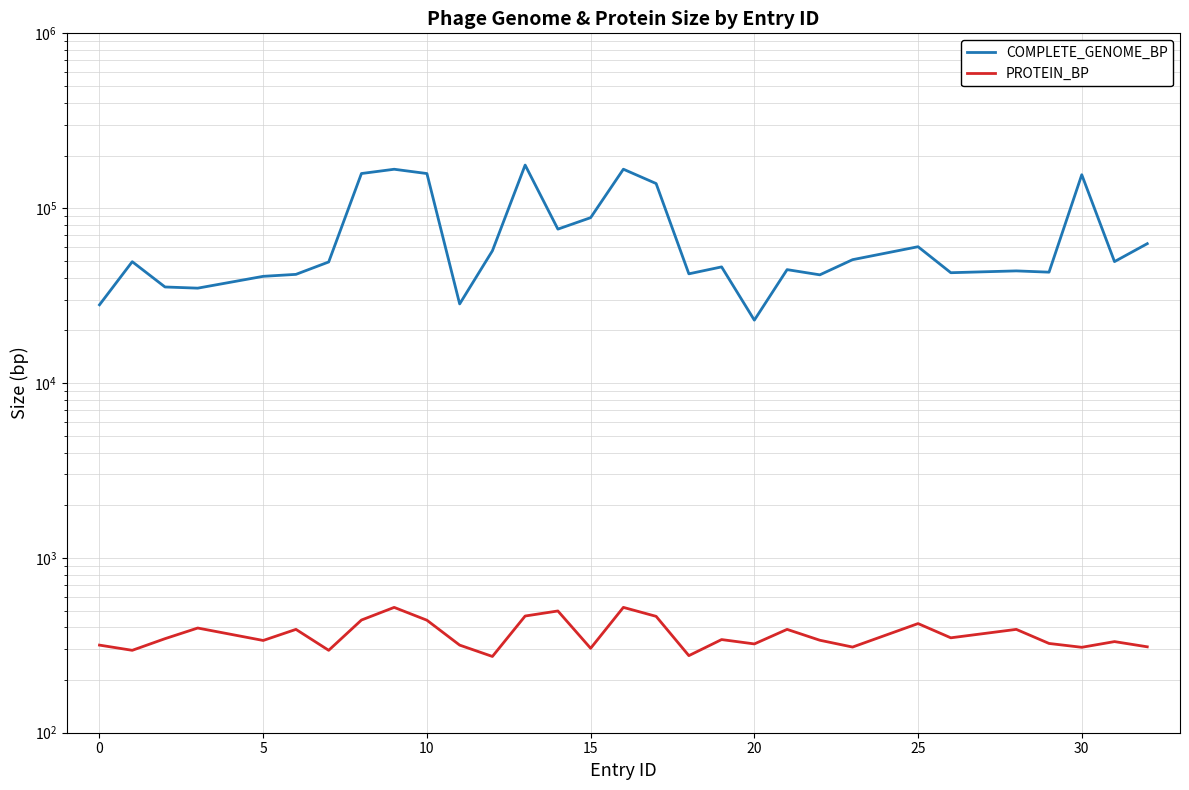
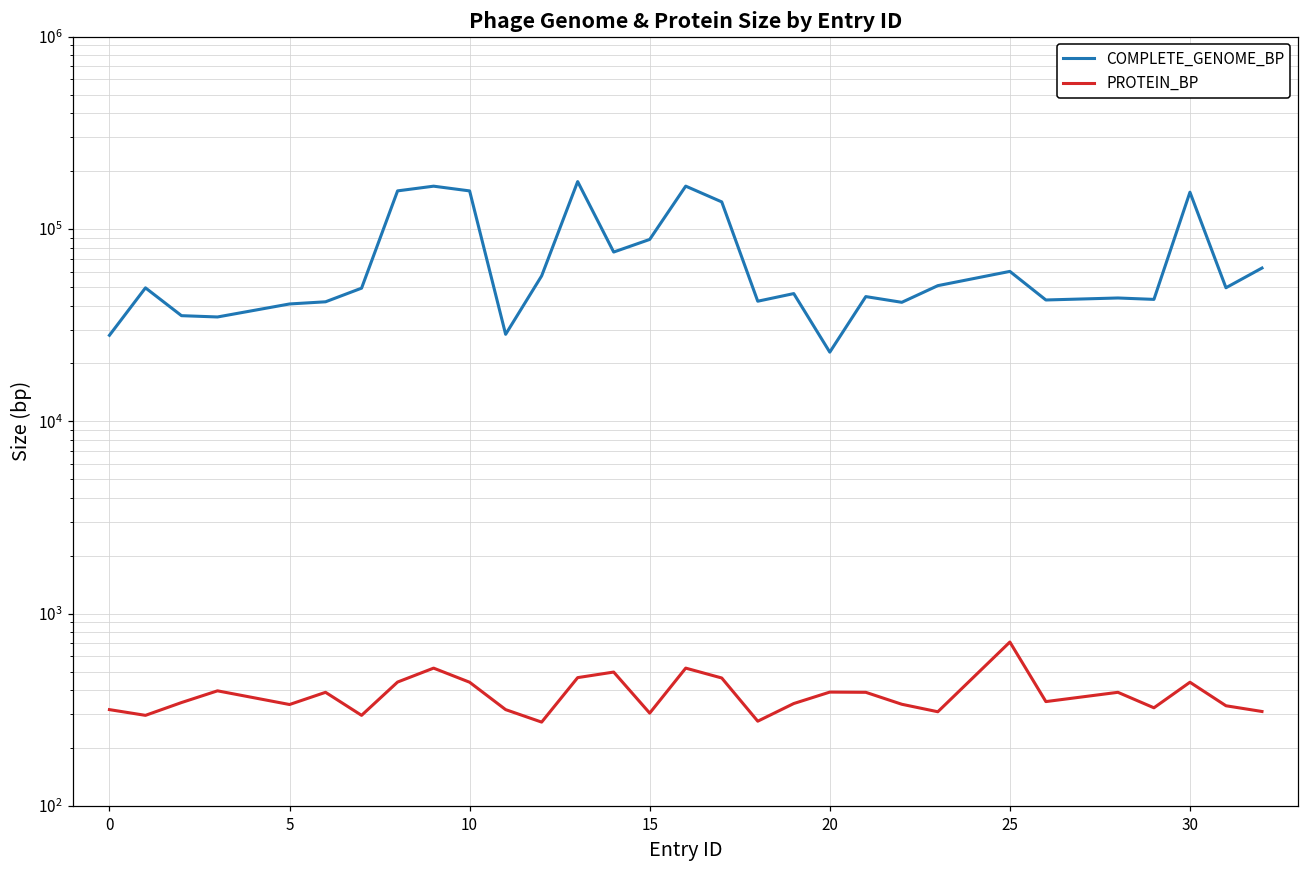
PROTEIN_BP, 20: 320 -> 390
PROTEIN_BP, 25: 420 -> 710
PROTEIN_BP, 30: 310 -> 440
